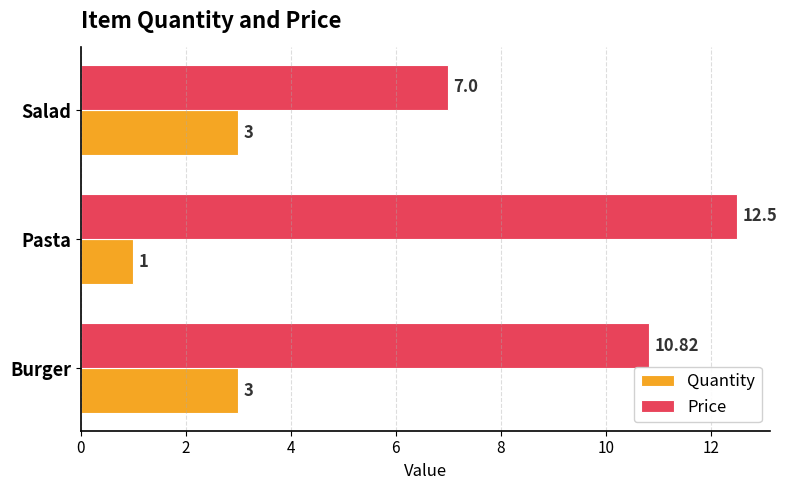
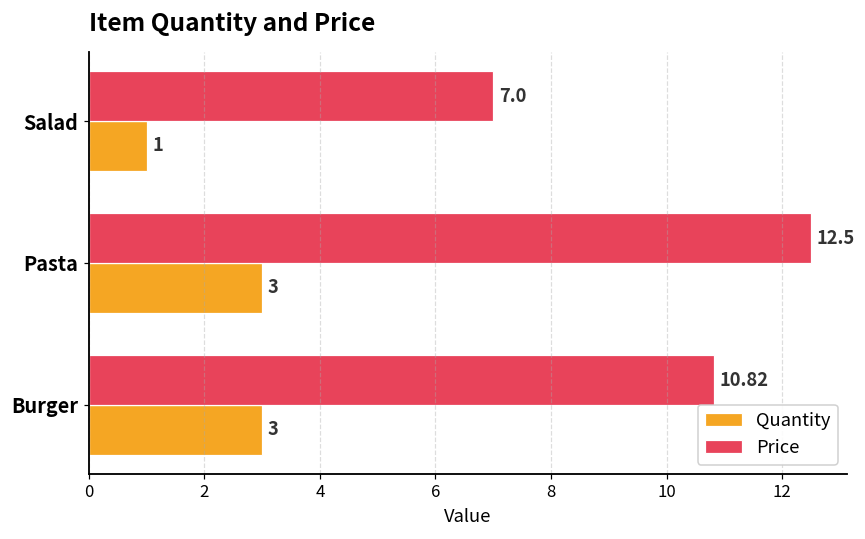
Quantity, Salad: 3 -> 1
Quantity, Pasta: 1 -> 3
